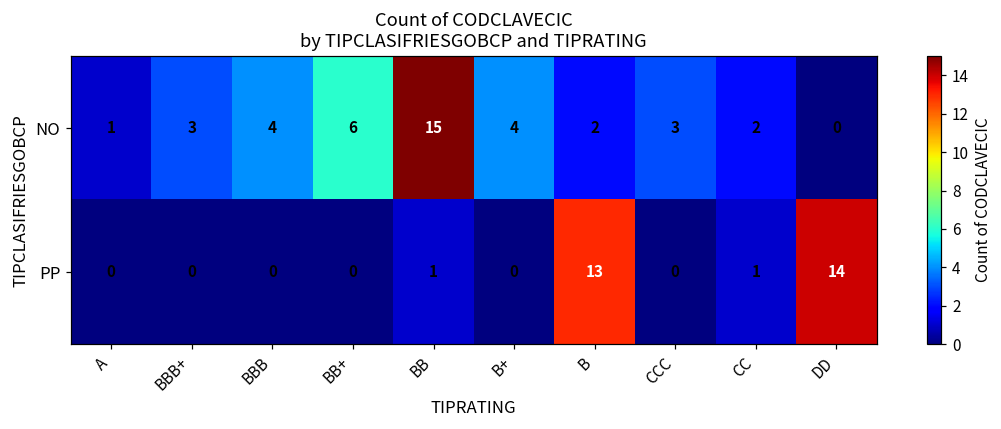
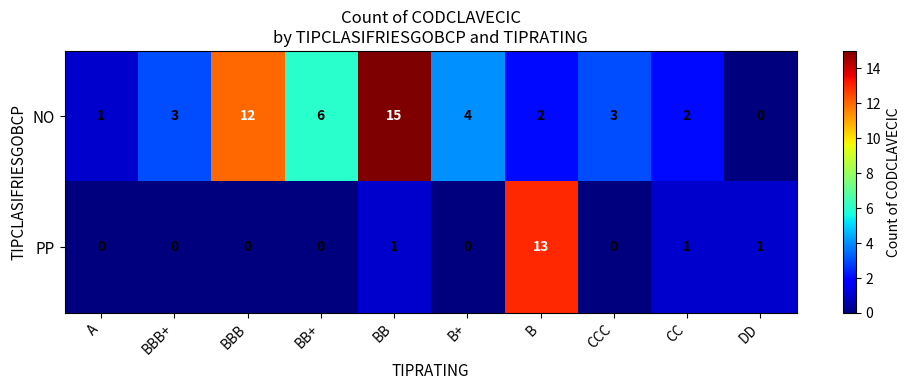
NO, BBB: 4 -> 12
PP, DD: 14 -> 1
